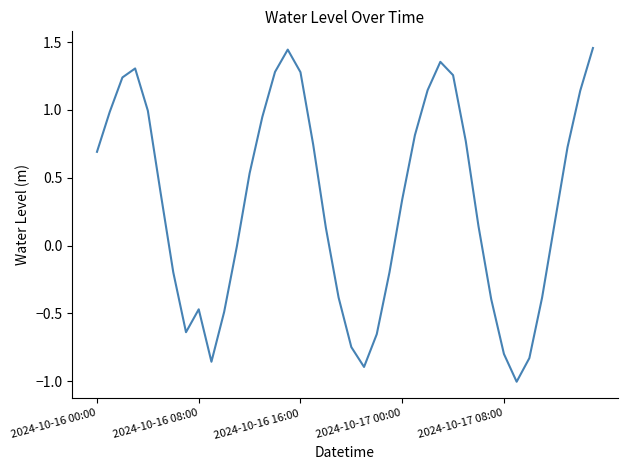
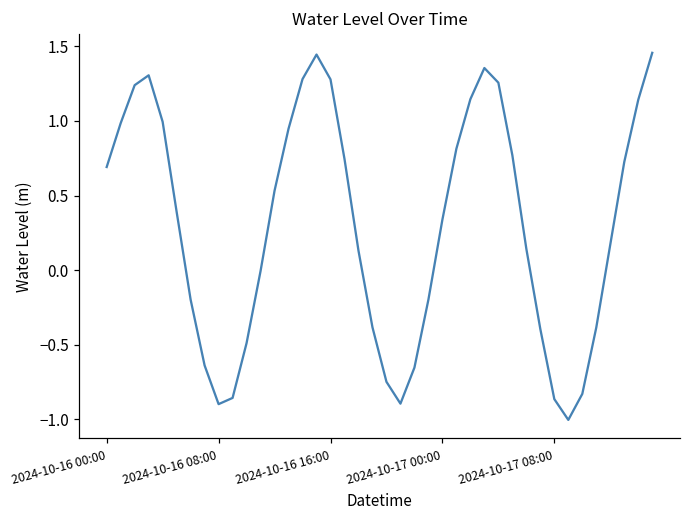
2024-10-16 08:00: -0.47 -> -0.90
2024-10-17 08:00: -0.80 -> -0.87
